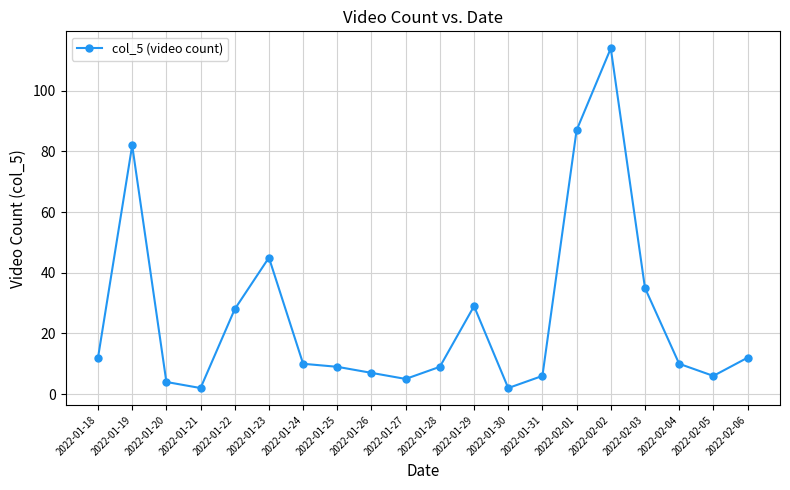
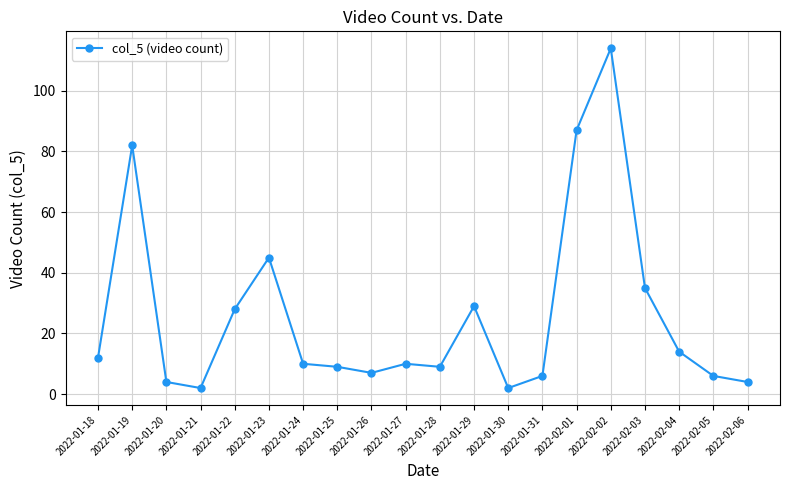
2022-01-27: 5 -> 10
2022-02-04: 10 -> 14
2022-02-06: 12 -> 4
